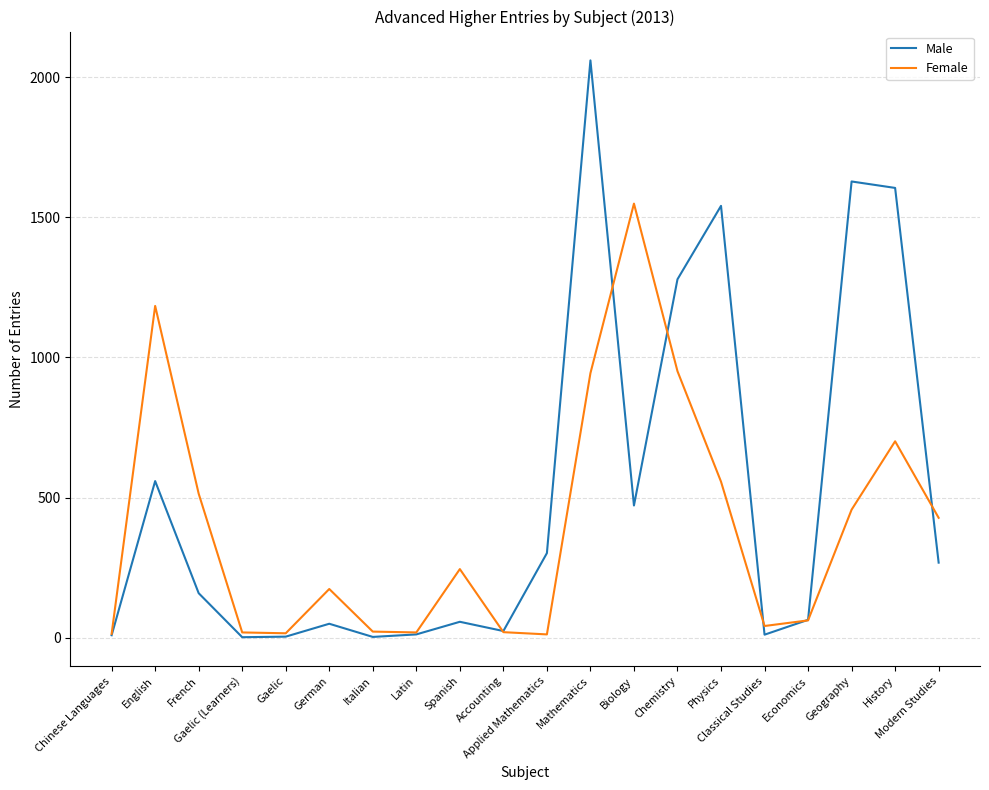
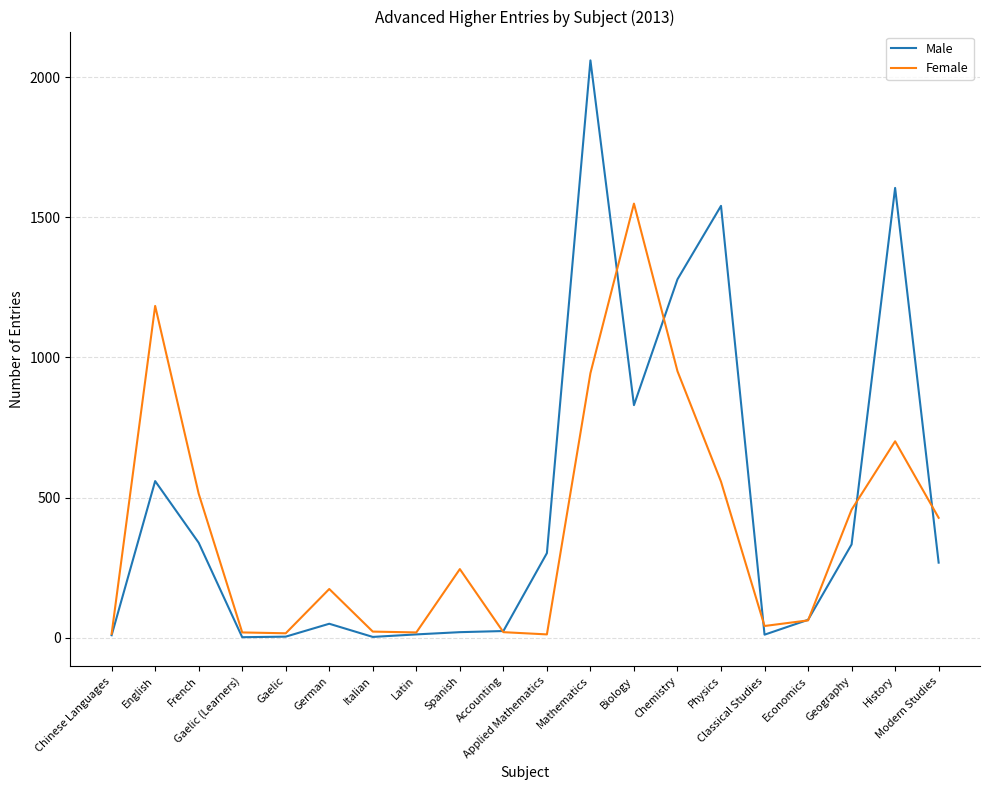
Male, French: 160 -> 340
Male, Spanish: 60 -> 20
Male, Biology: 470 -> 830
Male, Geography: 1630 -> 330
